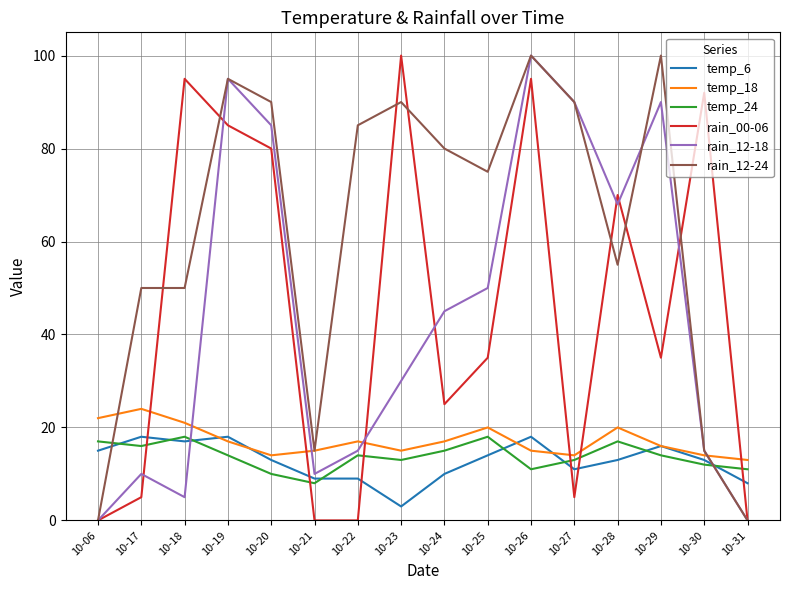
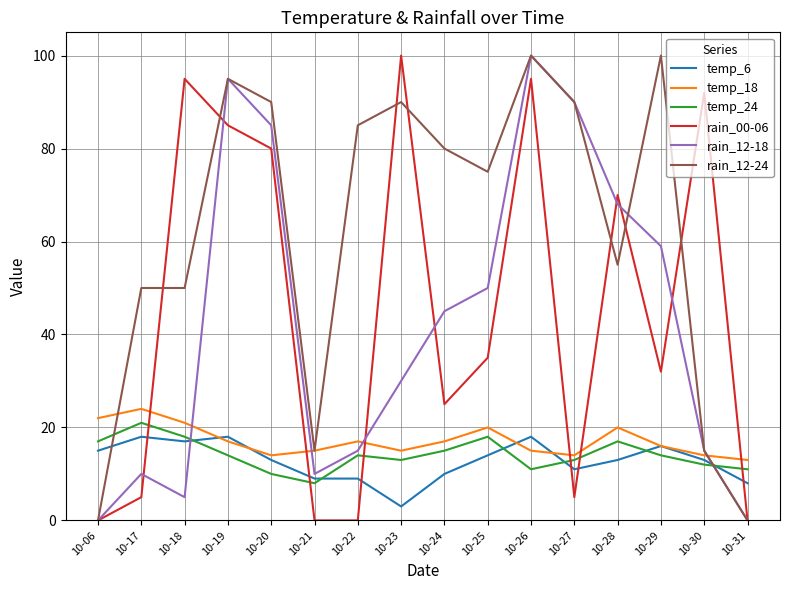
temp_24, 10-17: 16 -> 21
rain_00-06, 10-29: 35 -> 32
rain_12-18, 10-29: 90 -> 59
